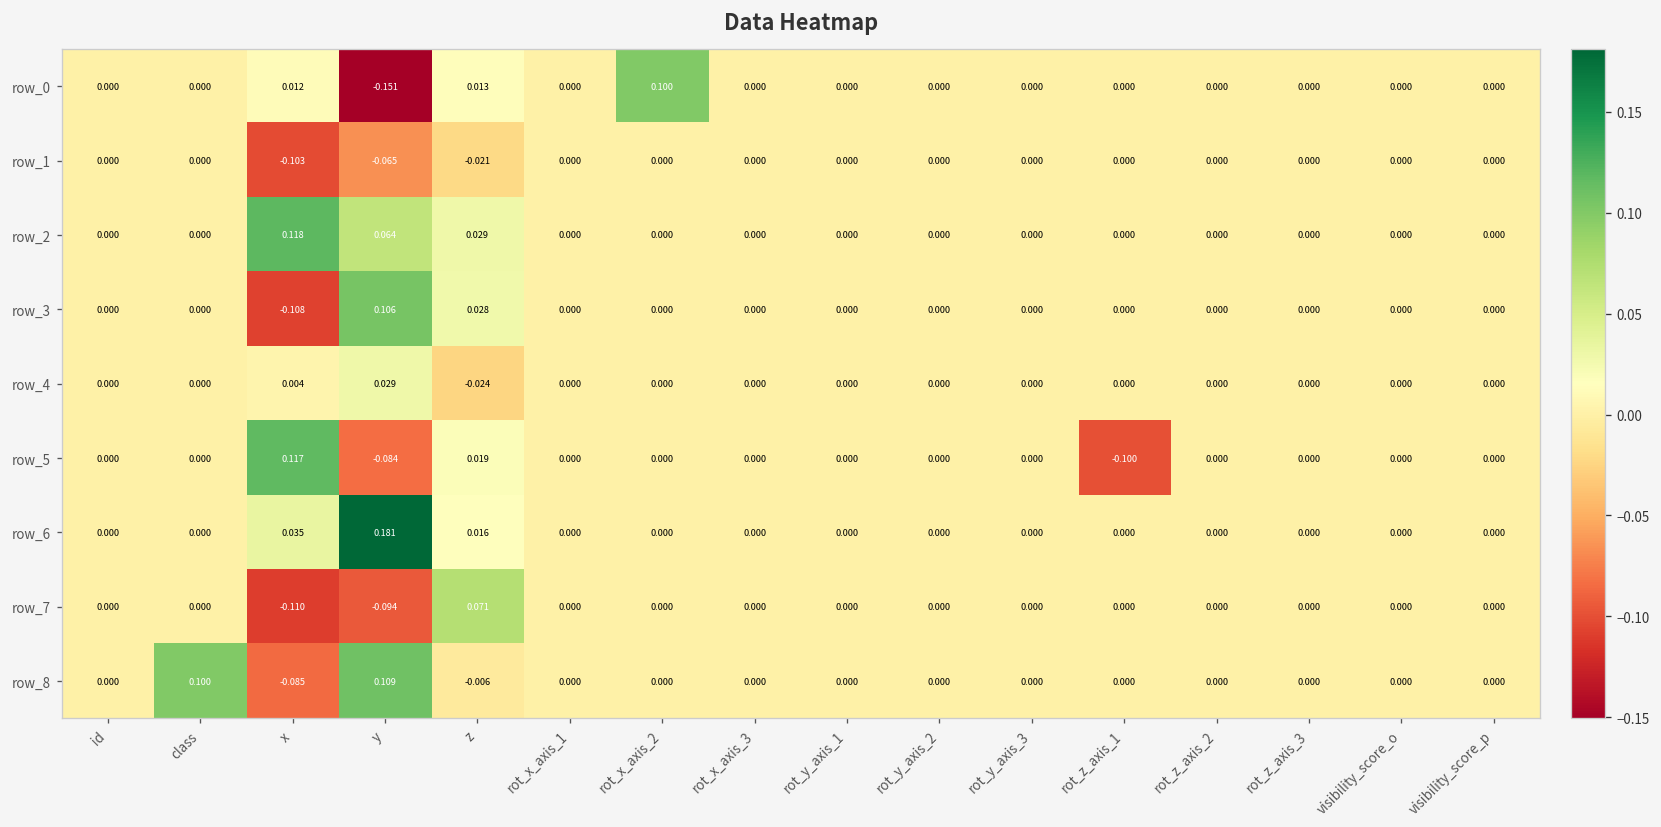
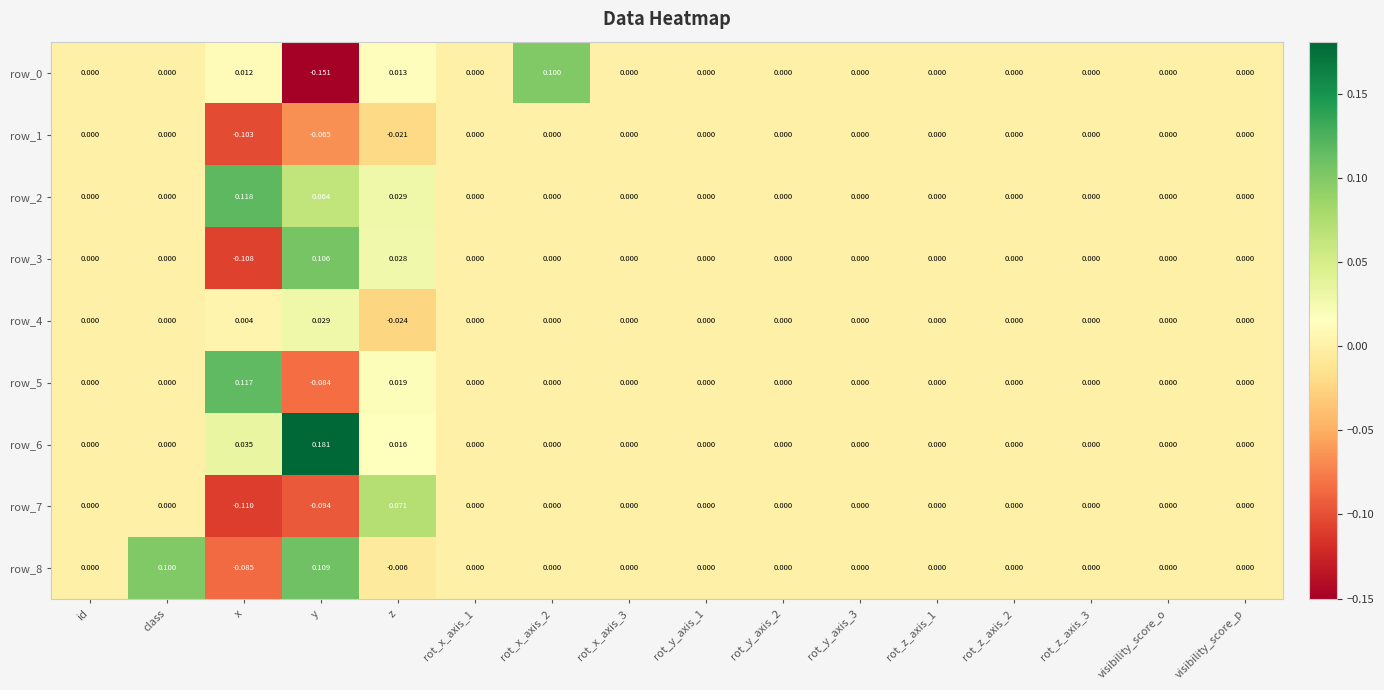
row_5, rot_z_axis_1: -0.100 -> 0.000
